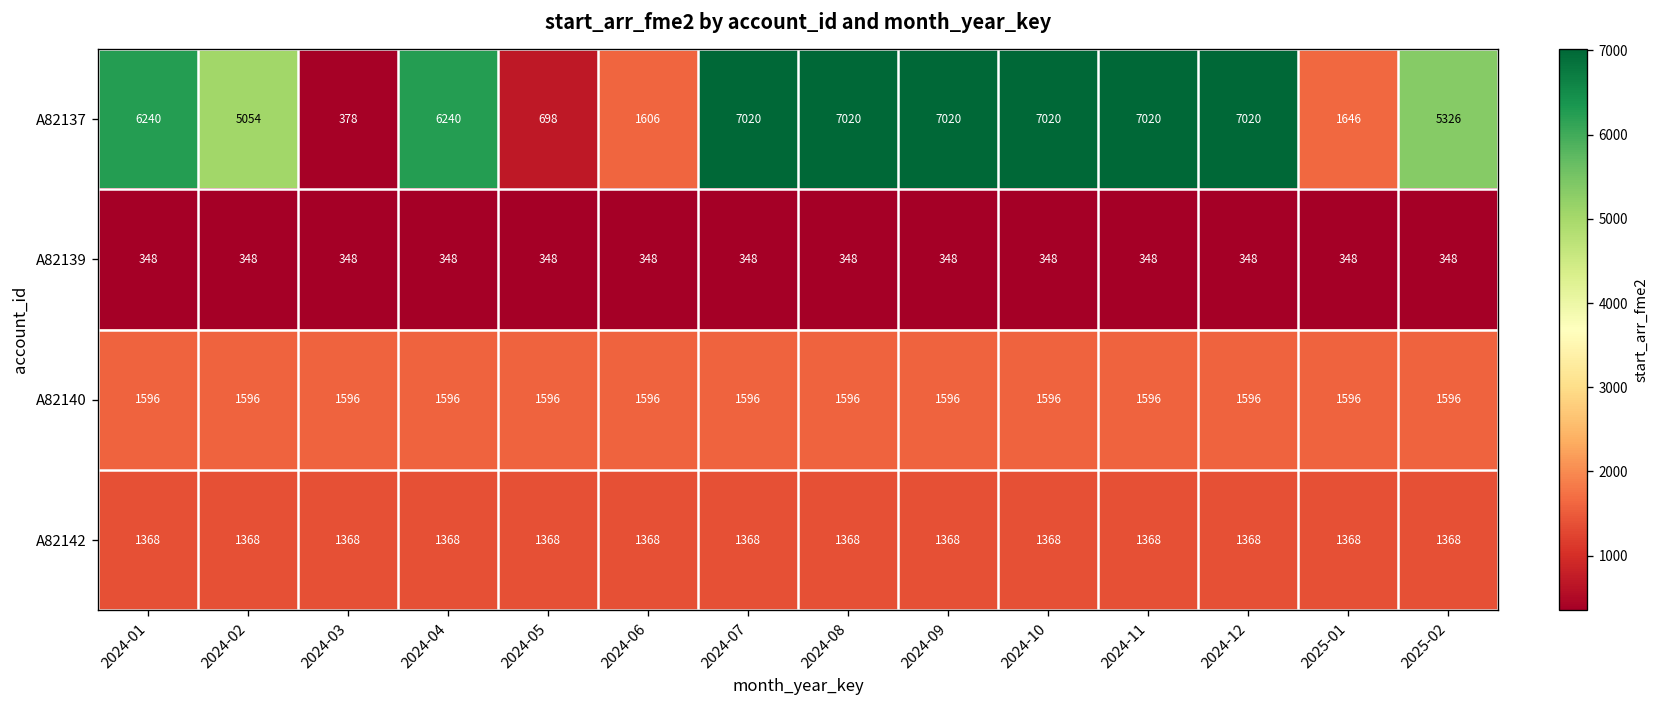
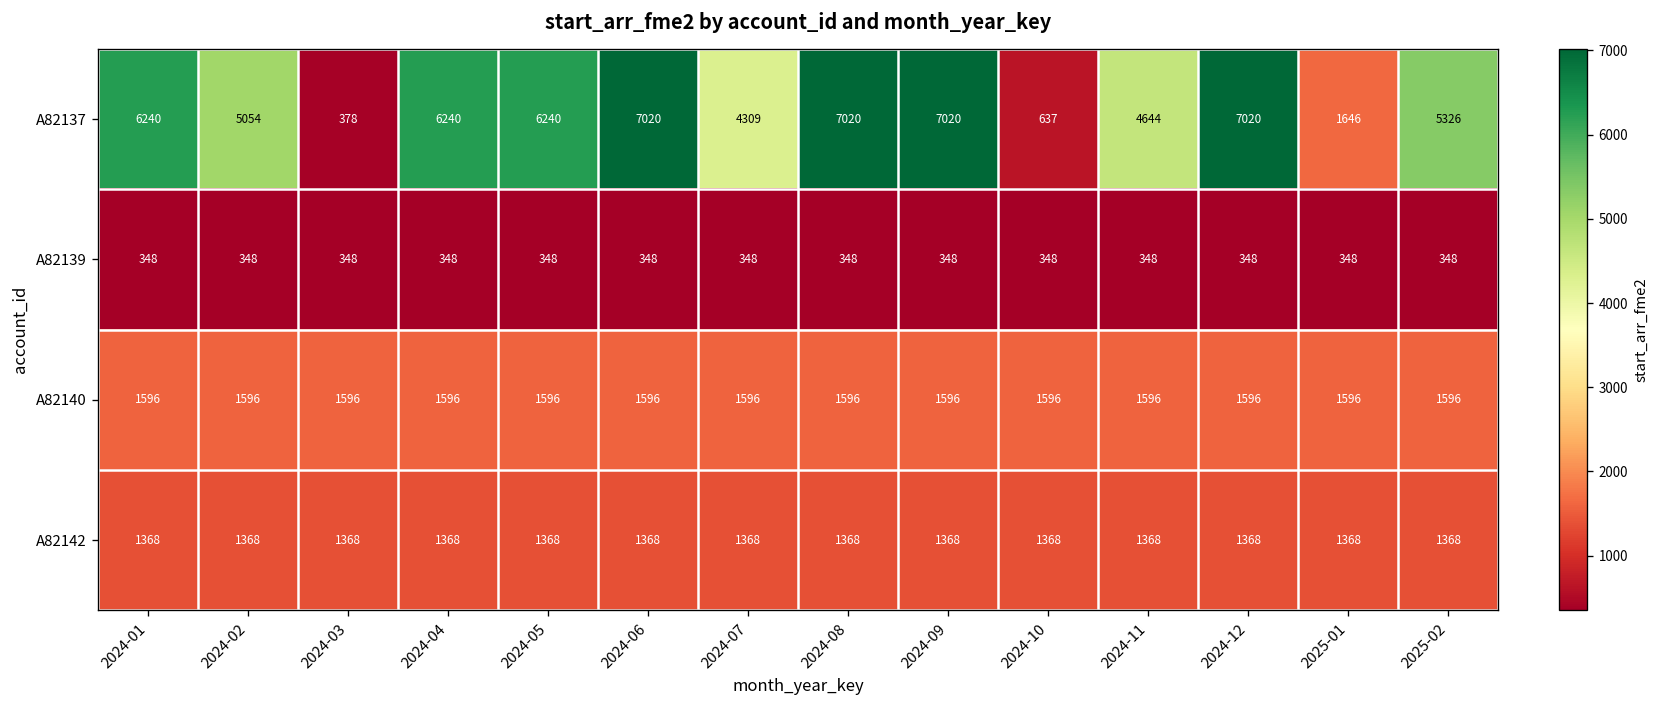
A82137, 2024-05: 698 -> 6240
A82137, 2024-06: 1606 -> 7020
A82137, 2024-07: 7020 -> 4309
A82137, 2024-10: 7020 -> 637
A82137, 2024-11: 7020 -> 4644
